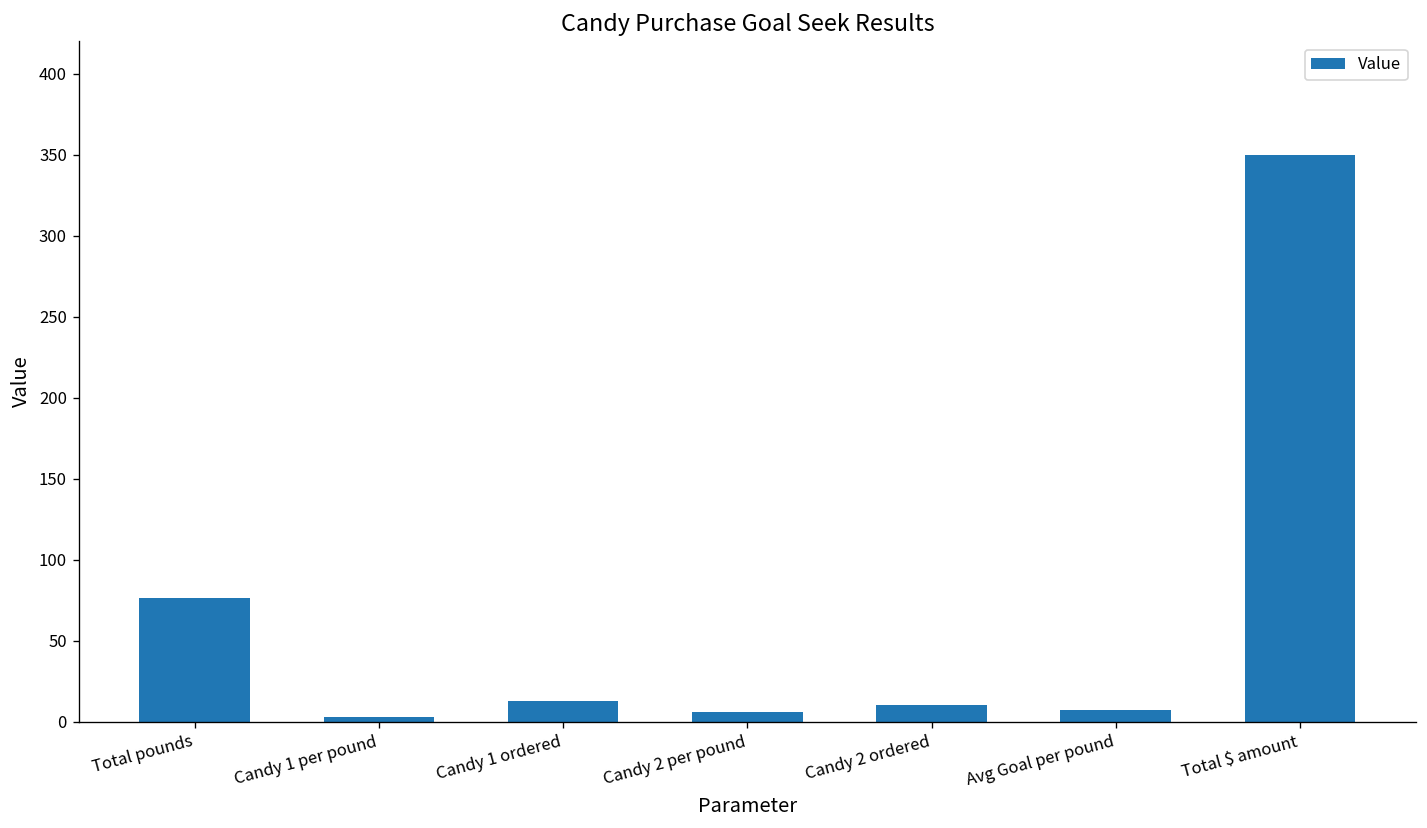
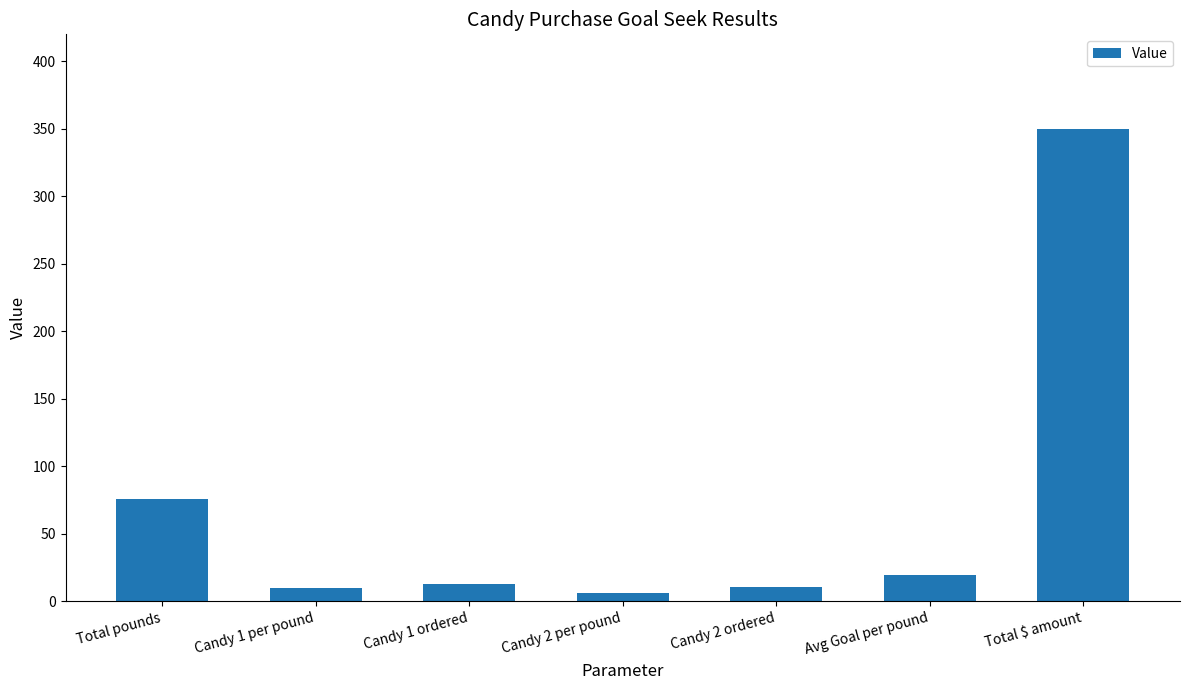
Candy 1 per pound: 3 -> 10
Avg Goal per pound: 7 -> 20
